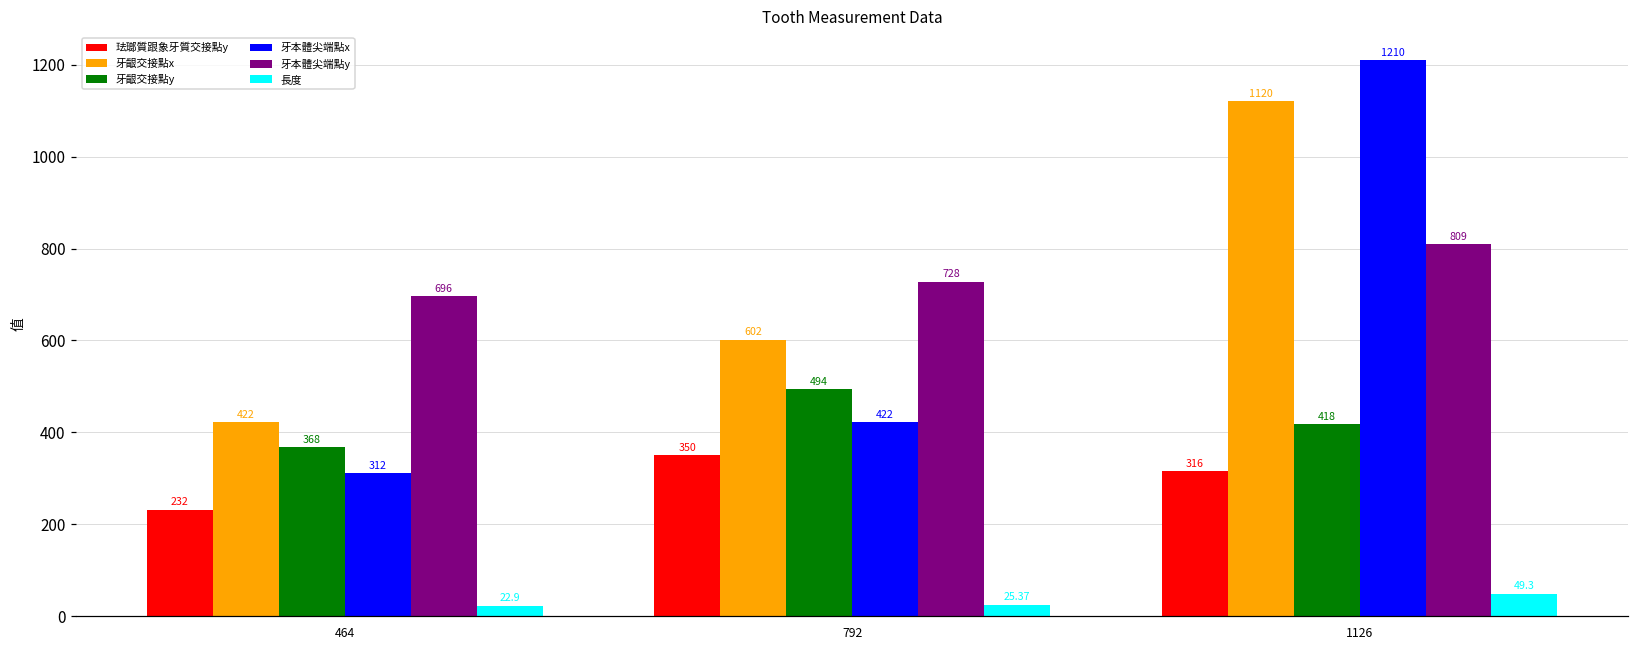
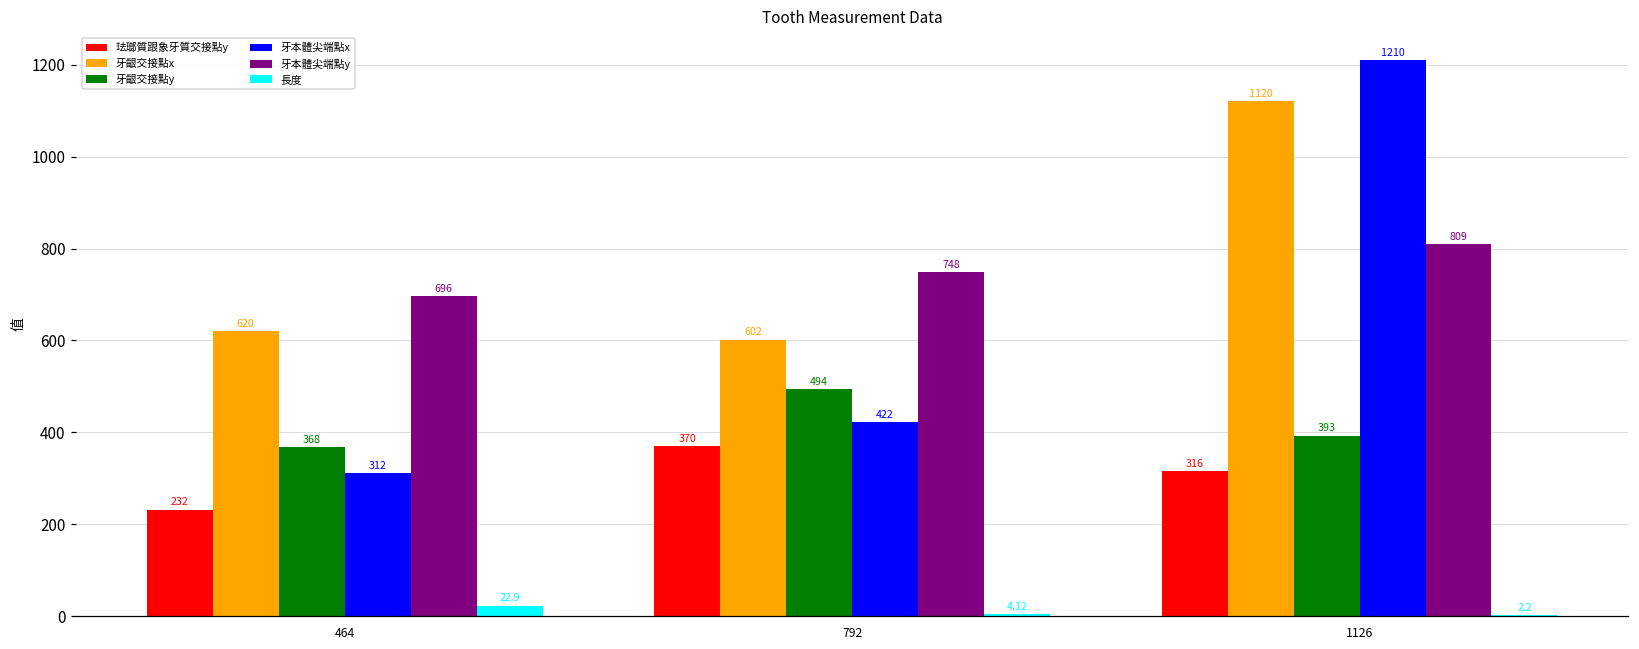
牙齦交接點x, 464: 422 -> 620
珐瑯質跟象牙質交接點y, 792: 350 -> 370
牙本體尖端點y, 792: 728 -> 748
長度, 792: 25.37 -> 4.12
牙齦交接點y, 1126: 418 -> 393
長度, 1126: 49.3 -> 2.2
